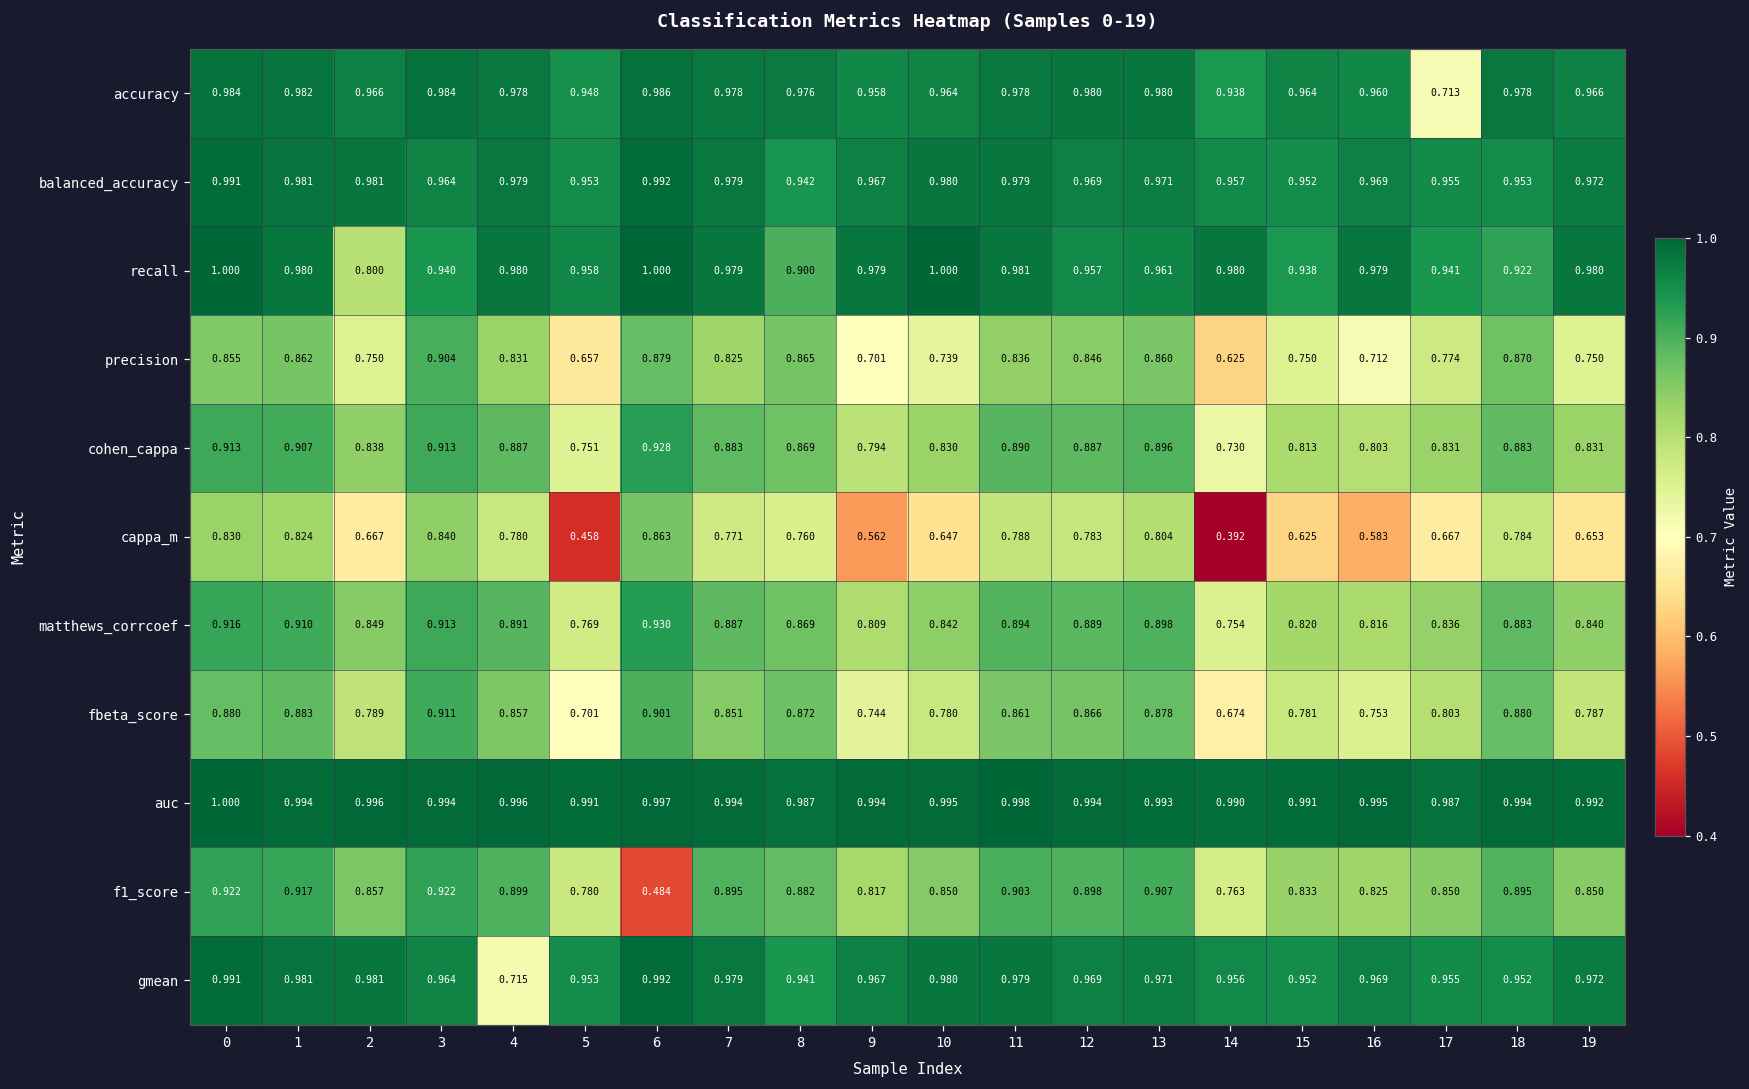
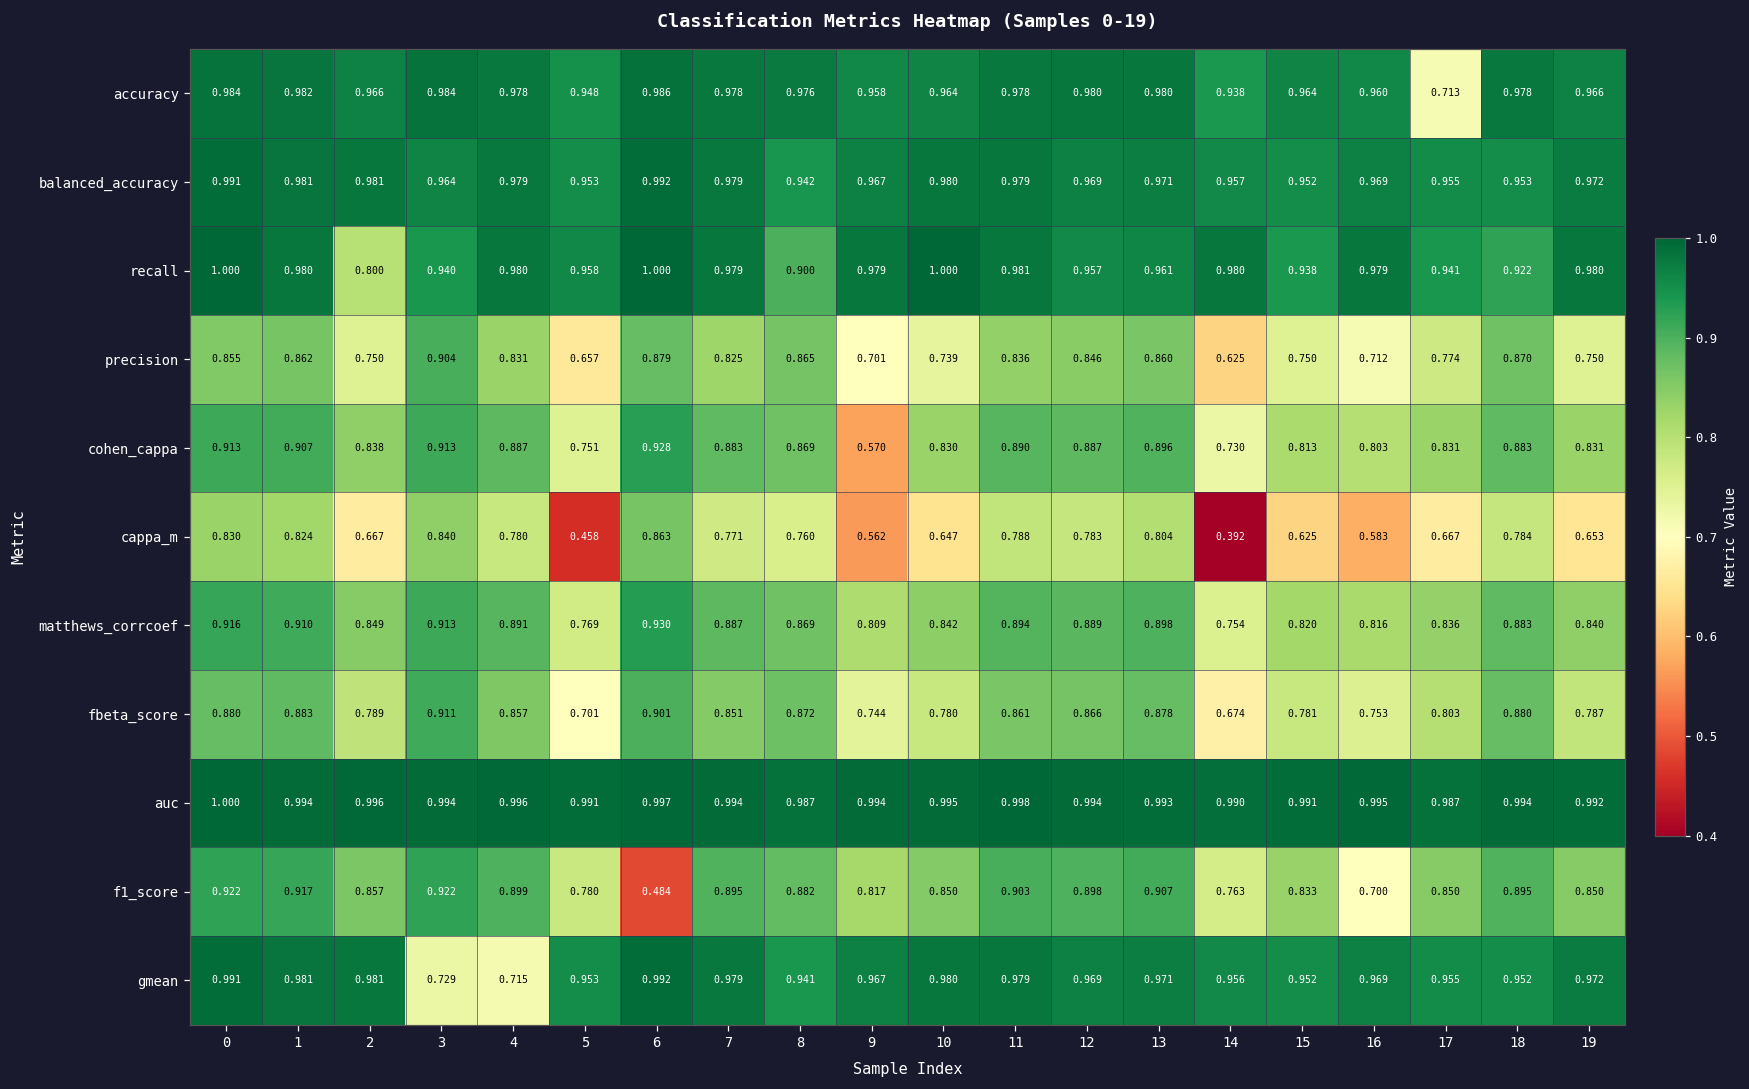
cohen_cappa, 9: 0.794 -> 0.570
f1_score, 16: 0.825 -> 0.700
gmean, 3: 0.964 -> 0.729
